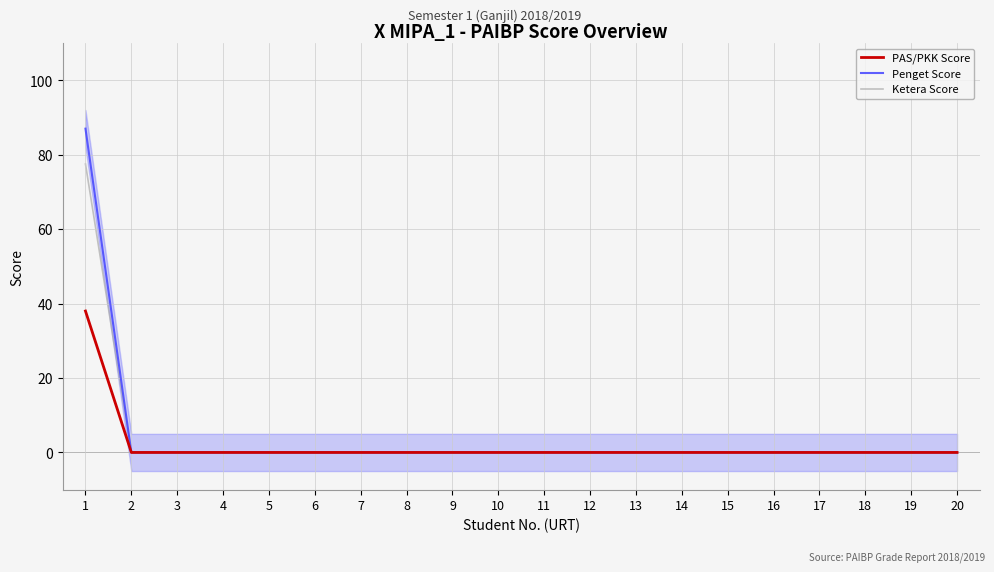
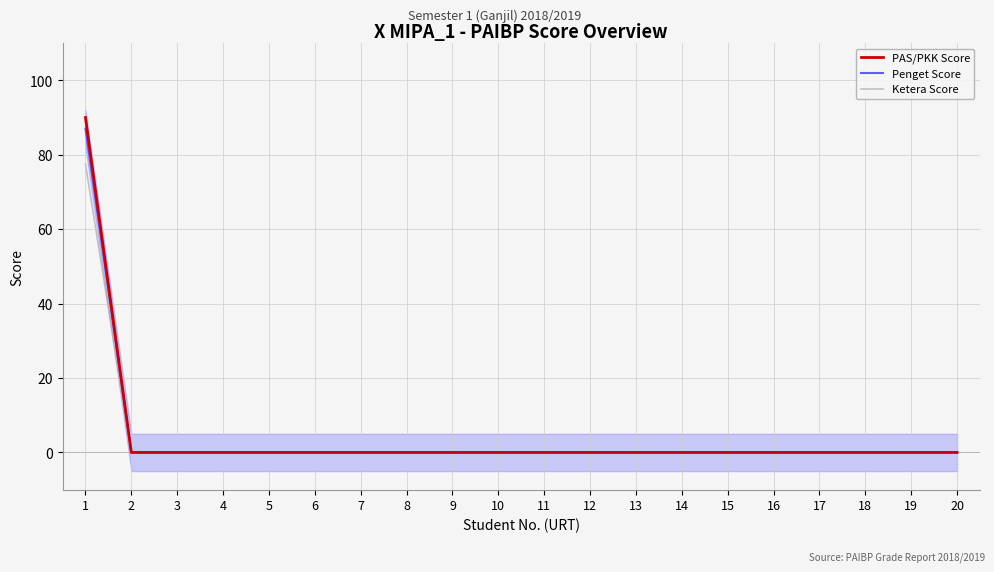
PAS/PKK Score, 1: 38 -> 90
